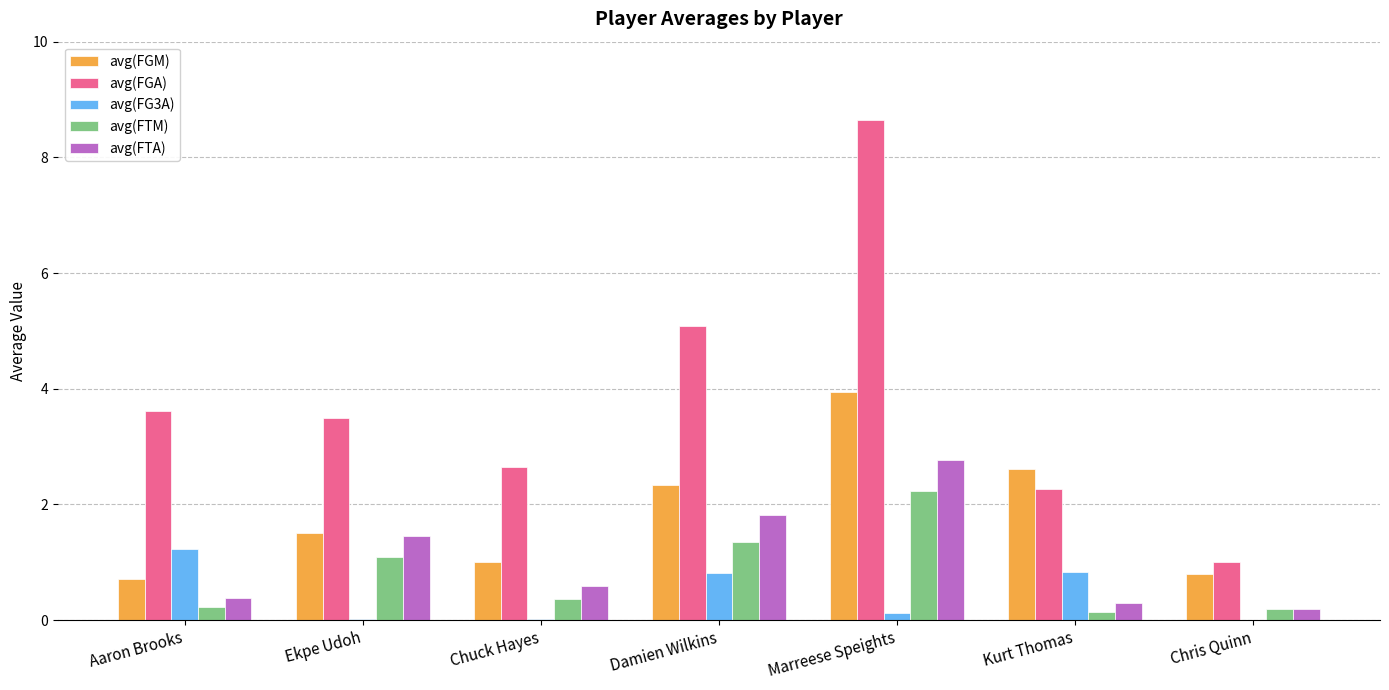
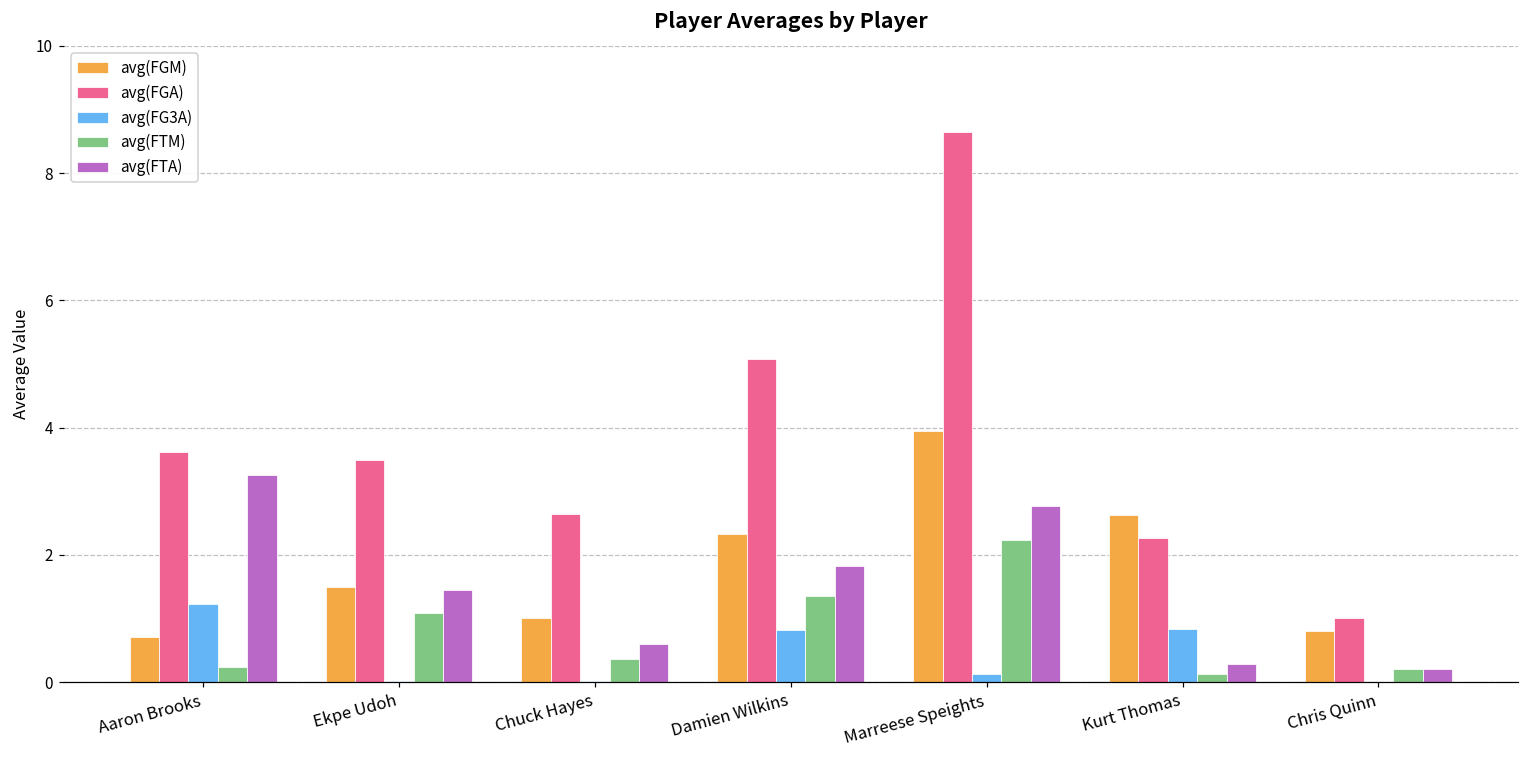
avg(FTA), Aaron Brooks: 0.4 -> 3.3
